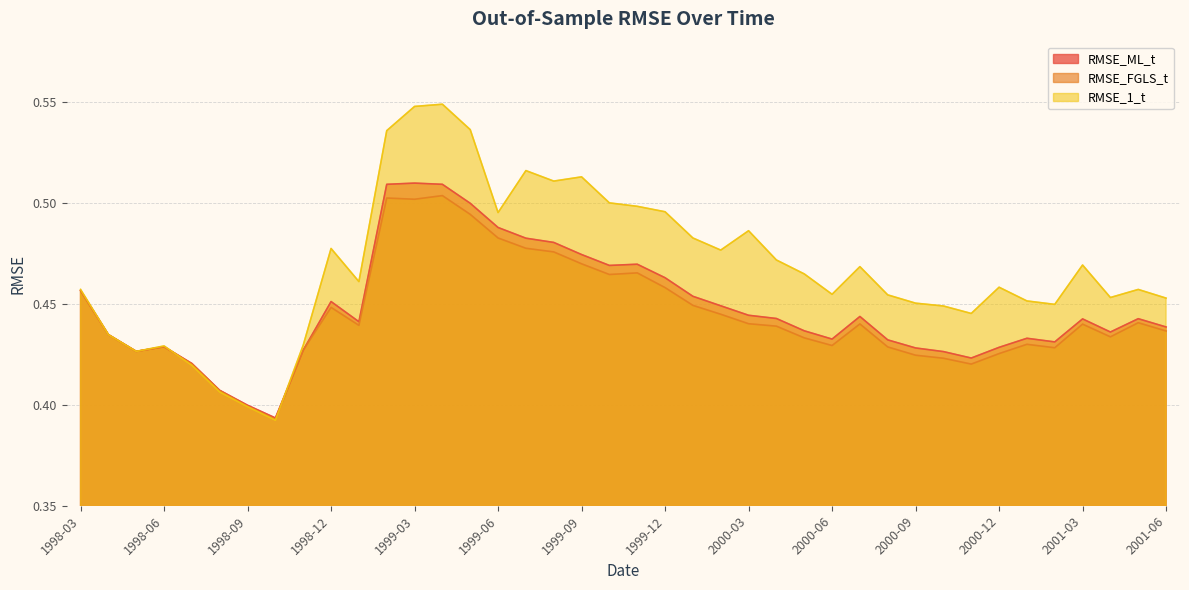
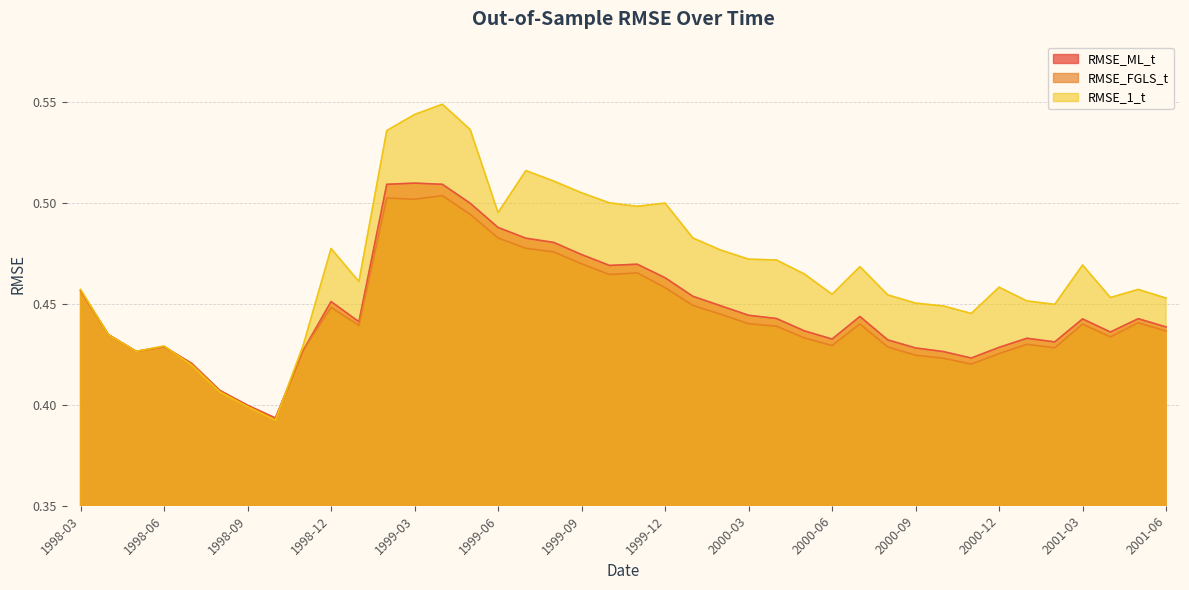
RMSE_1_t, 1999-03: 0.548 -> 0.544
RMSE_1_t, 1999-09: 0.513 -> 0.505
RMSE_1_t, 1999-12: 0.496 -> 0.500
RMSE_1_t, 2000-03: 0.486 -> 0.472
